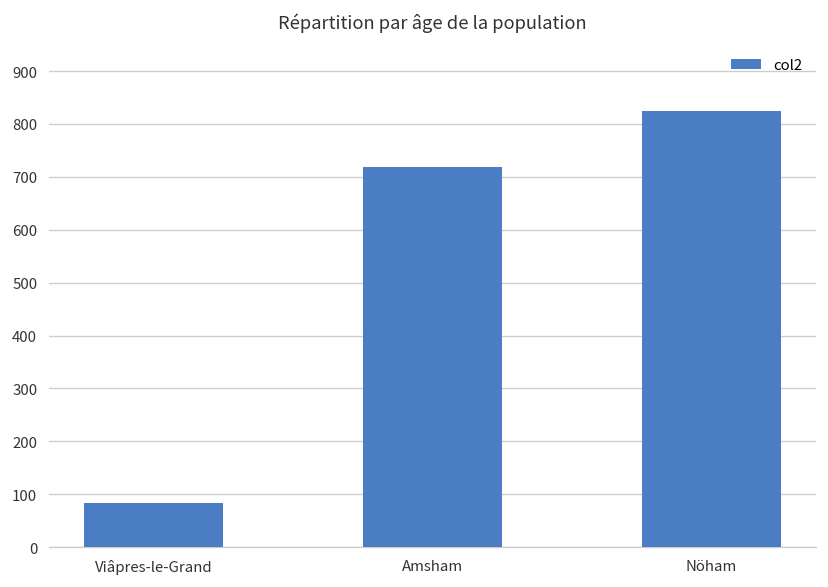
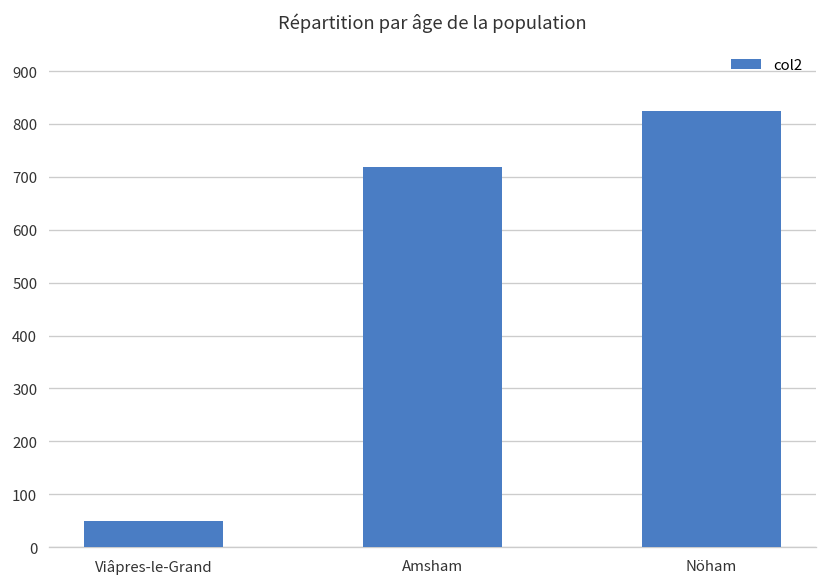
Viâpres-le-Grand: 80 -> 50
